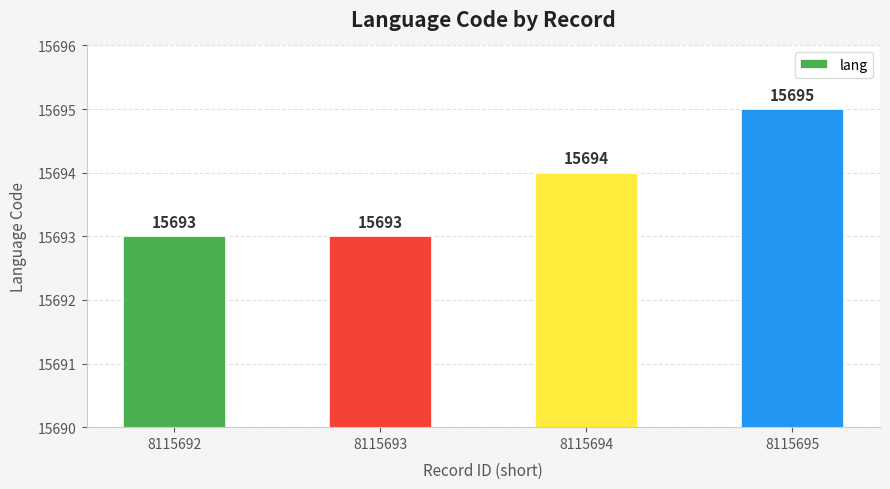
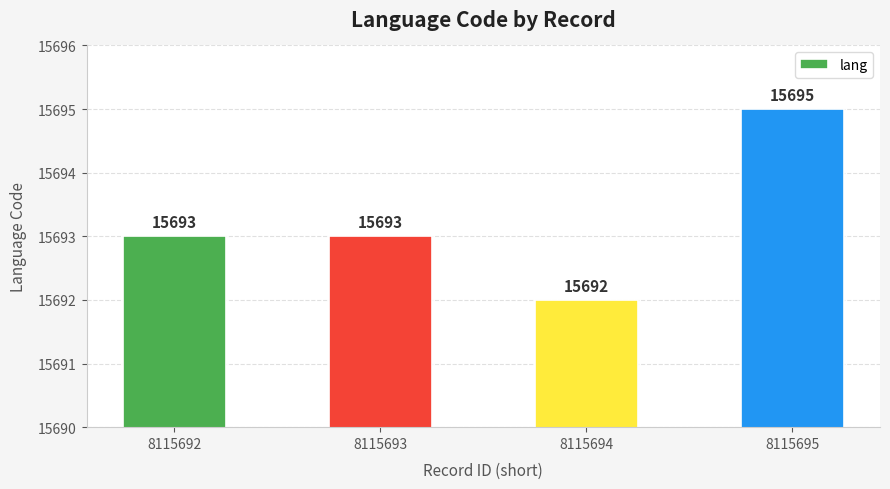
8115694: 15694 -> 15692
